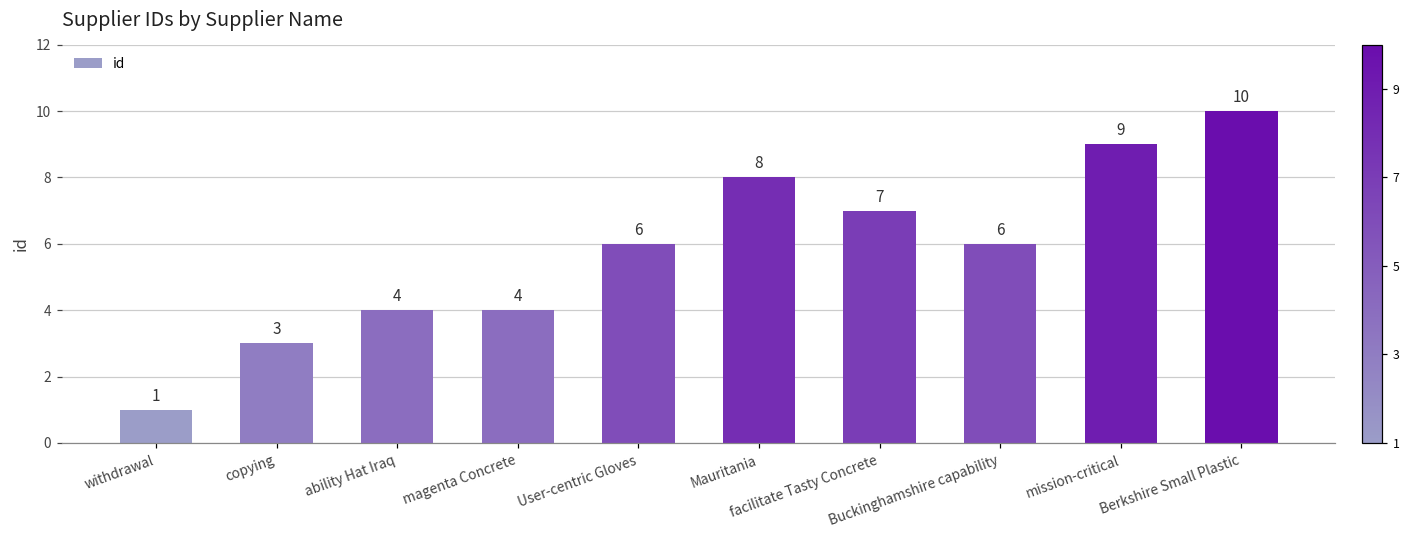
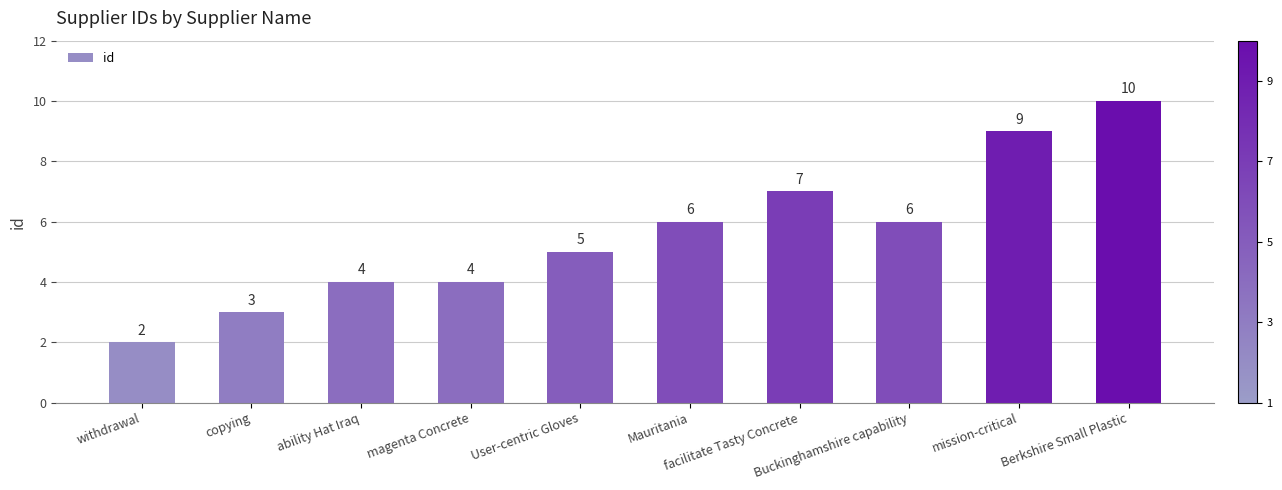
withdrawal: 1 -> 2
User-centric Gloves: 6 -> 5
Mauritania: 8 -> 6
